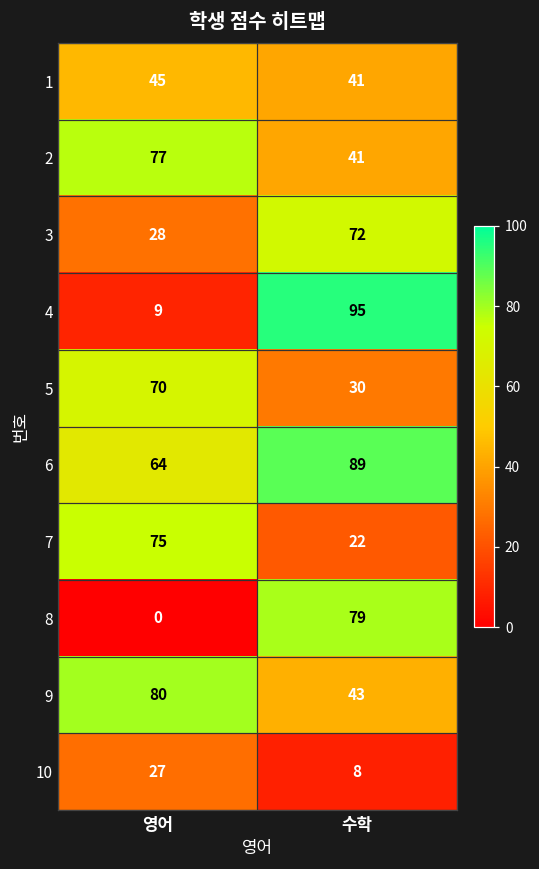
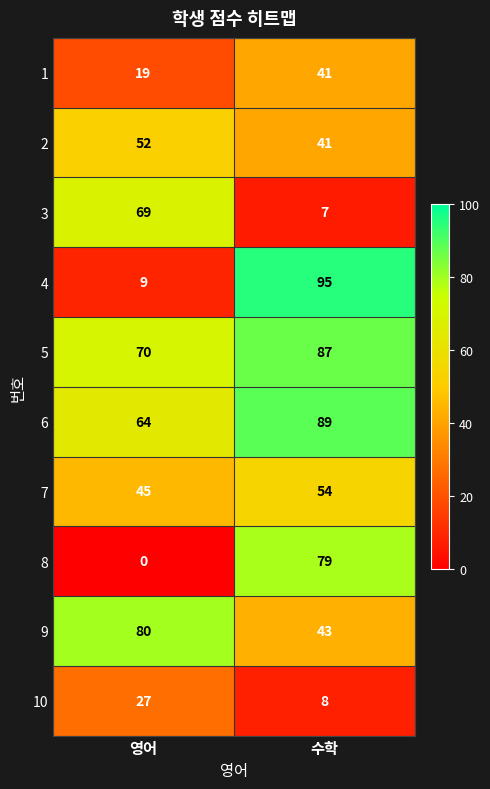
1, 영어: 45 -> 19
2, 영어: 77 -> 52
3, 영어: 28 -> 69
3, 수학: 72 -> 7
5, 수학: 30 -> 87
7, 영어: 75 -> 45
7, 수학: 22 -> 54
